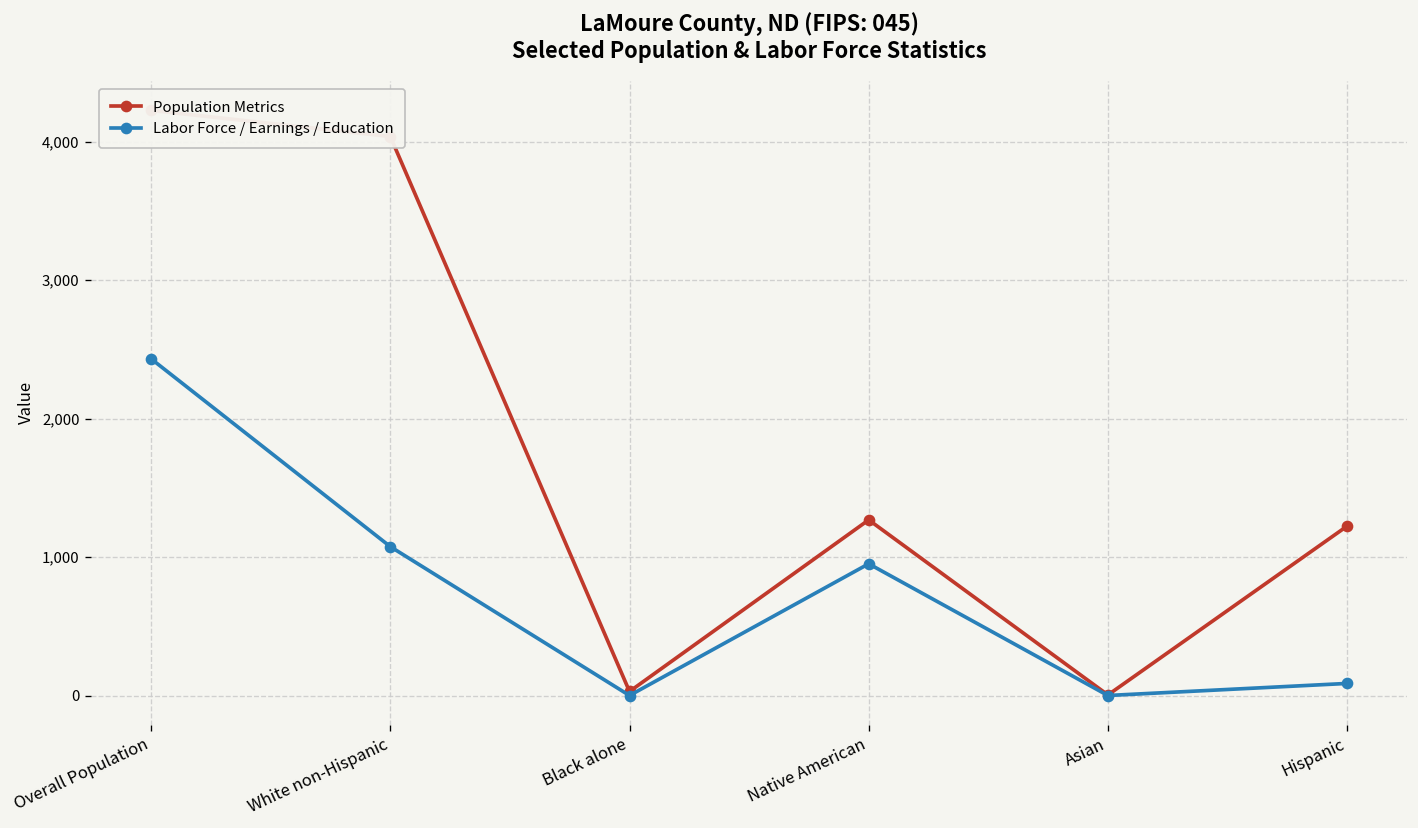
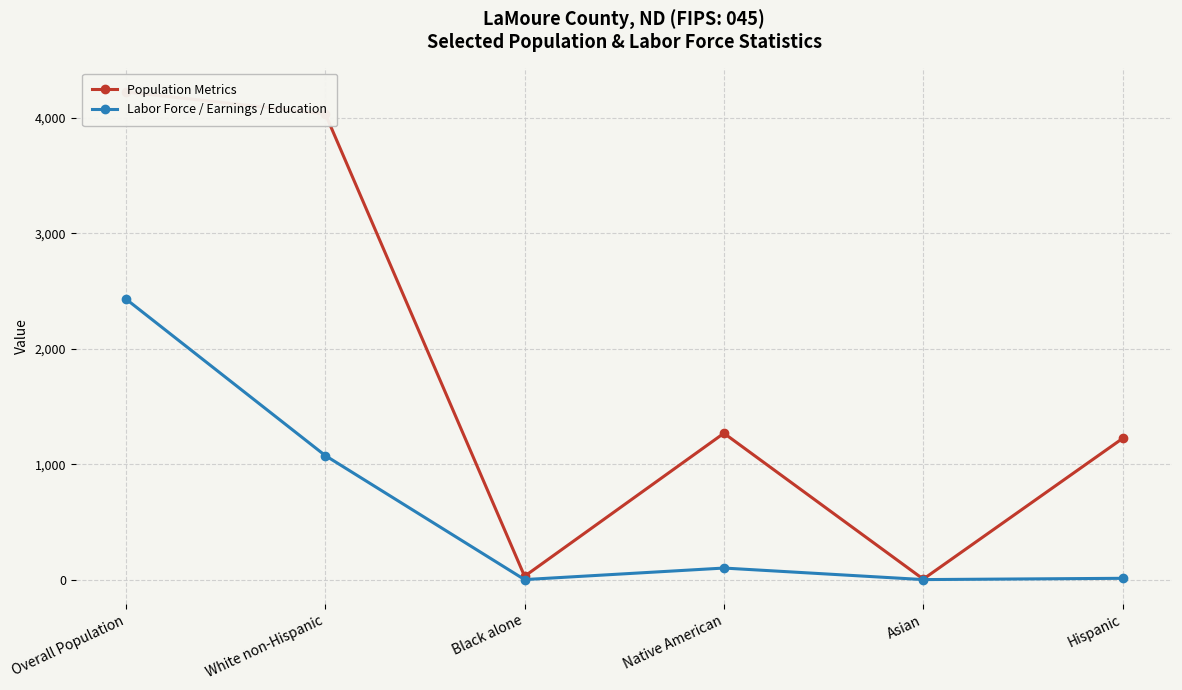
Labor Force / Earnings / Education, Native American: 950 -> 100
Labor Force / Earnings / Education, Hispanic: 90 -> 10
